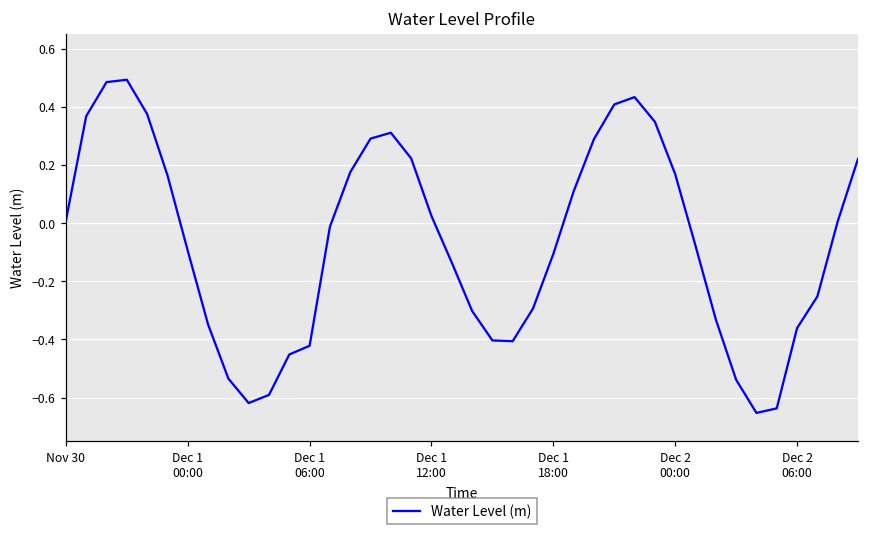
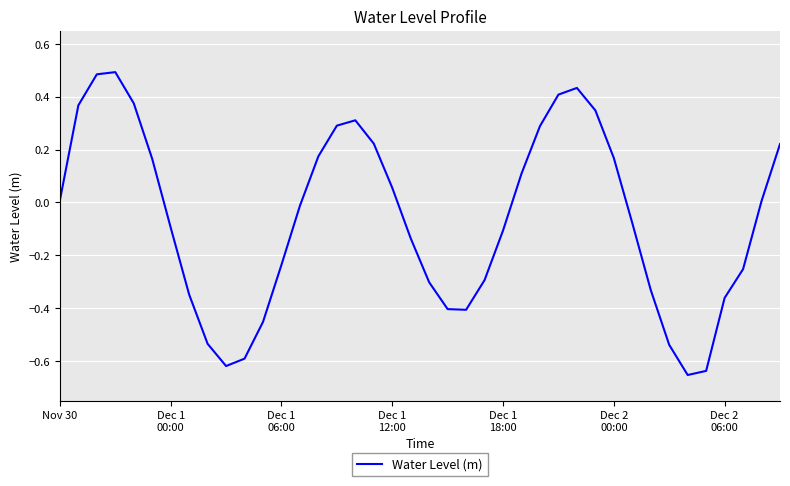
Dec 1 06:00: -0.42 -> -0.24
Dec 1 12:00: 0.02 -> 0.06
